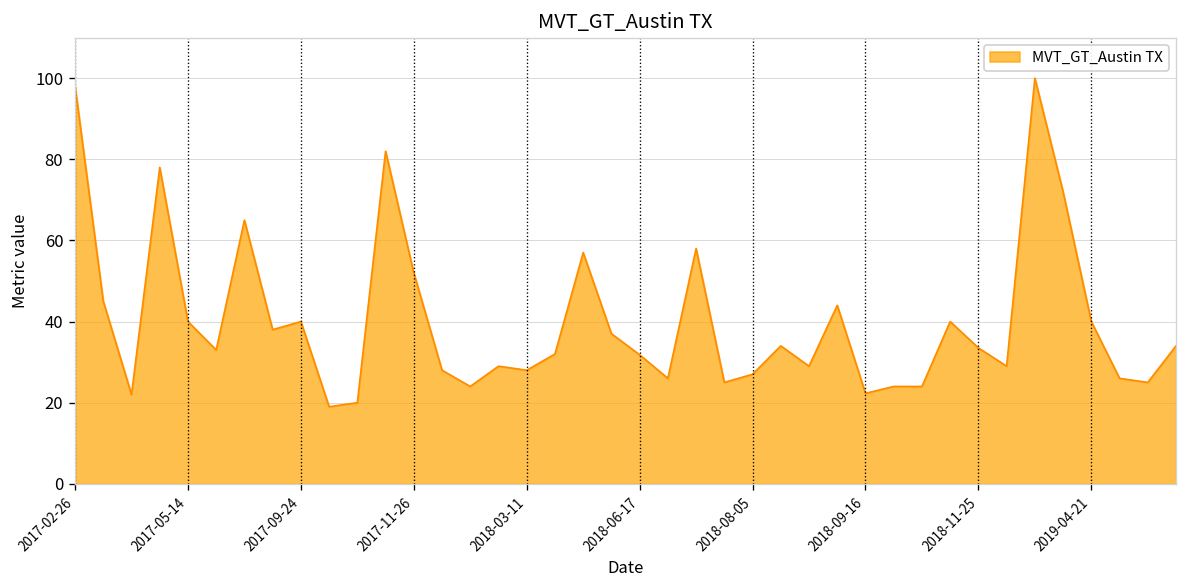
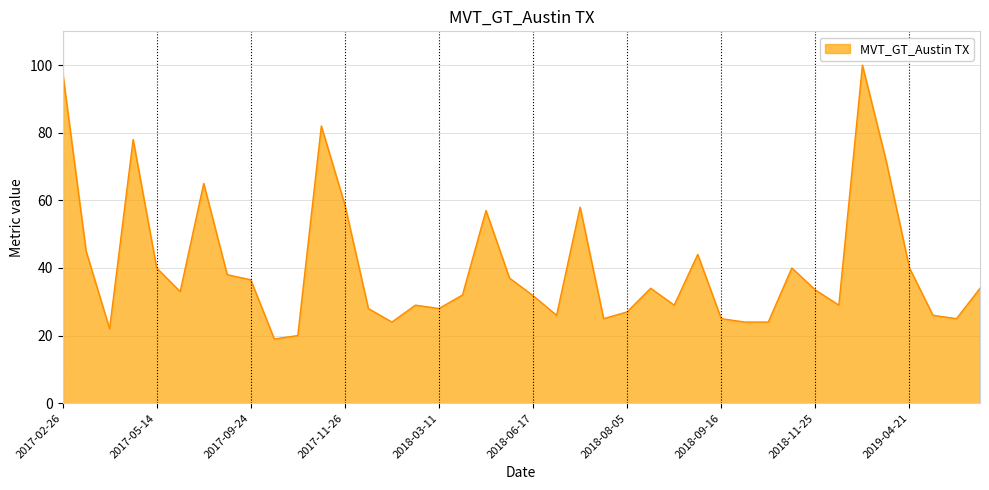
2017-09-24: 40 -> 37
2017-11-26: 52 -> 59
2018-09-16: 22 -> 25
